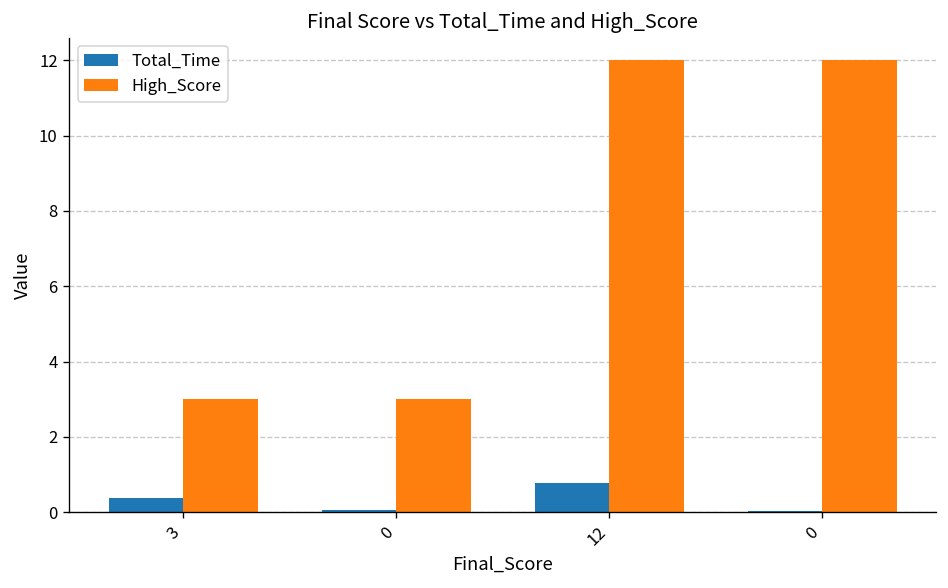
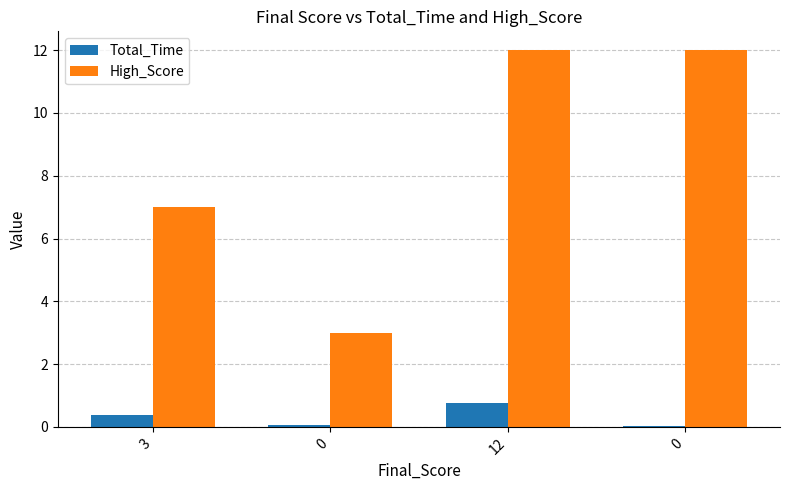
High_Score, 3: 3 -> 7
